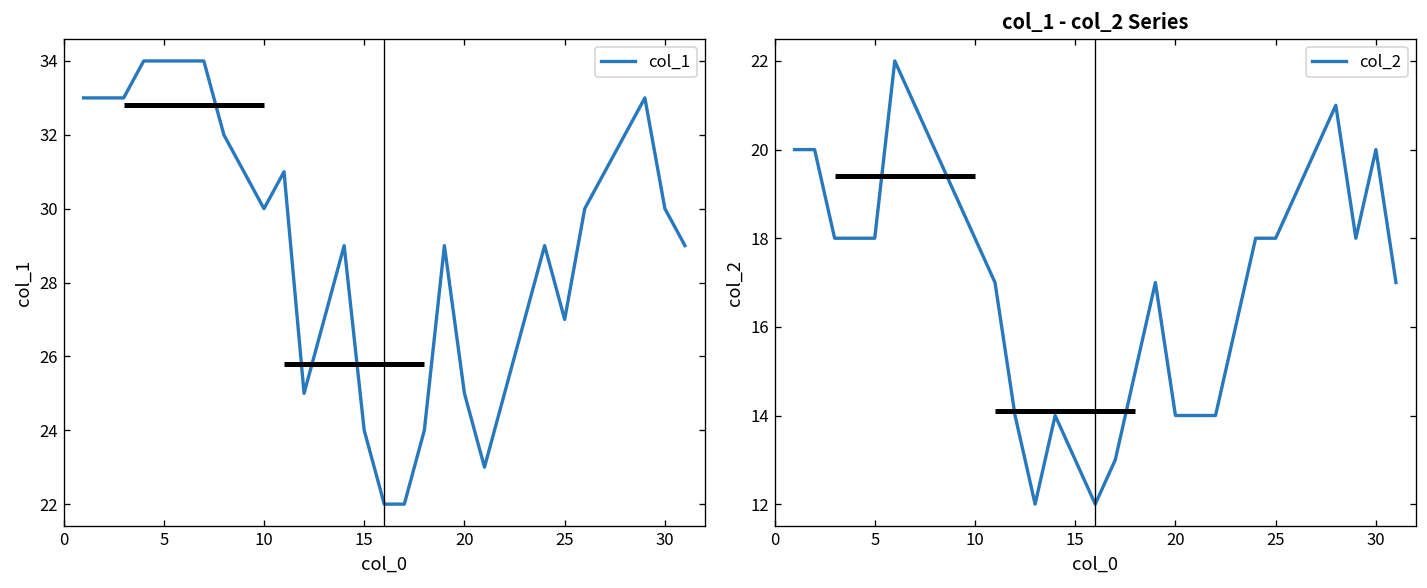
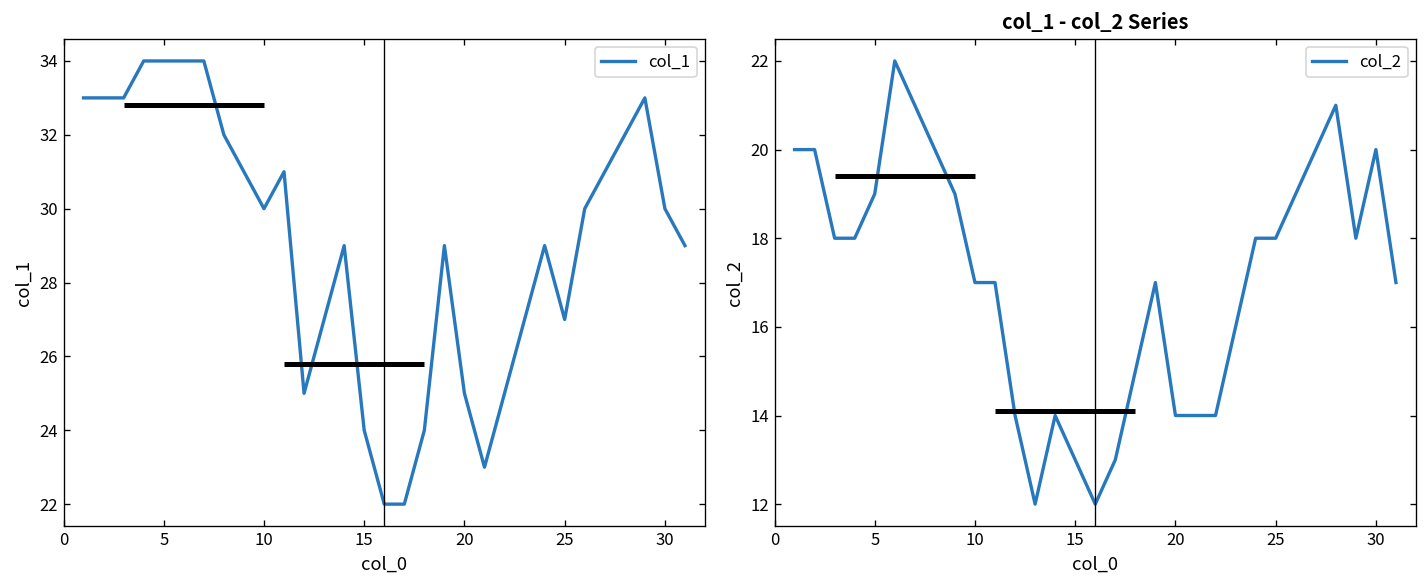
col_1 - col_2 Series, 5: 18 -> 19
col_1 - col_2 Series, 10: 18 -> 17
